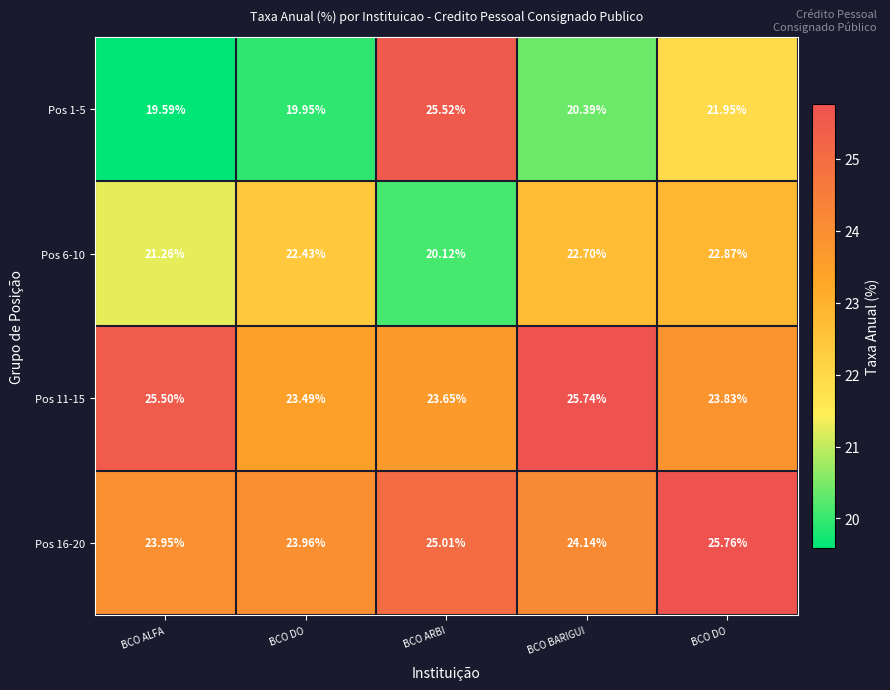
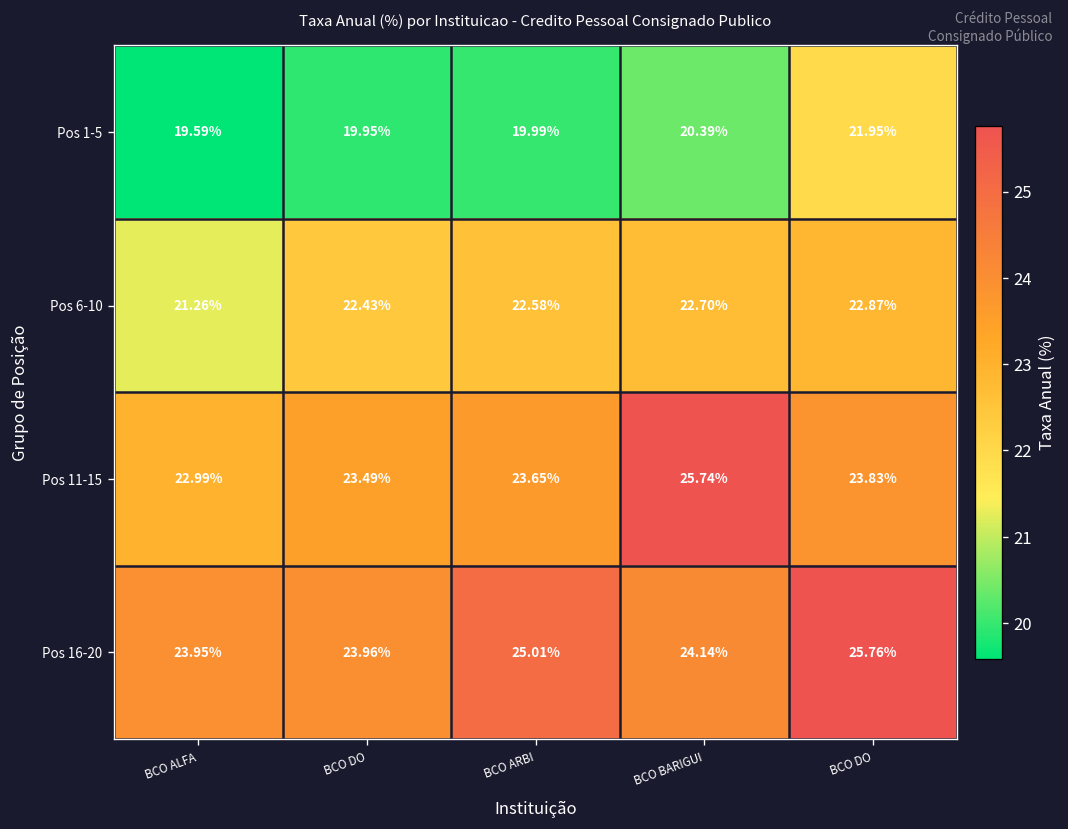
Pos 1-5, BCO ARBI: 25.52% -> 19.99%
Pos 6-10, BCO ARBI: 20.12% -> 22.58%
Pos 11-15, BCO ALFA: 25.50% -> 22.99%
